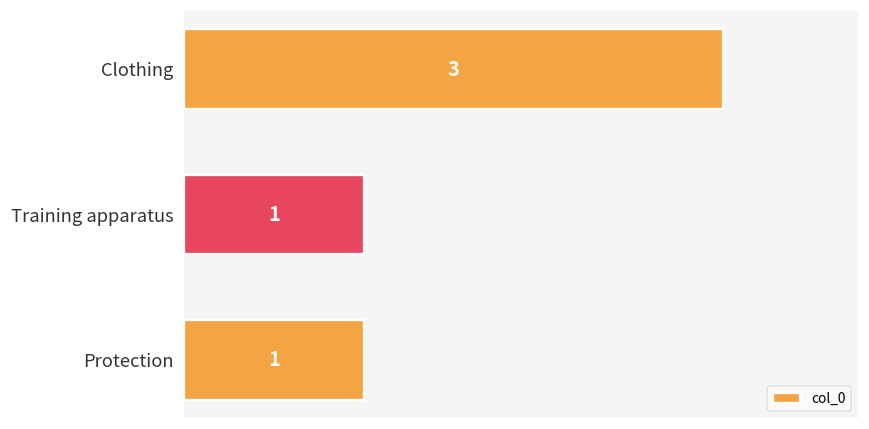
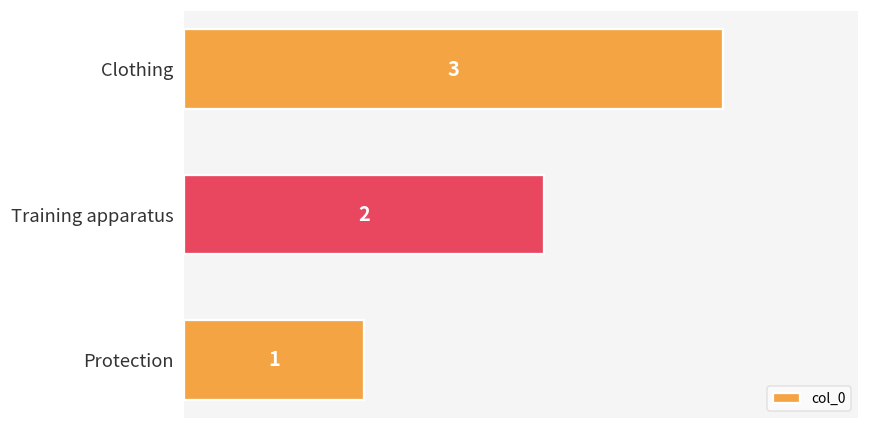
Training apparatus: 1 -> 2
